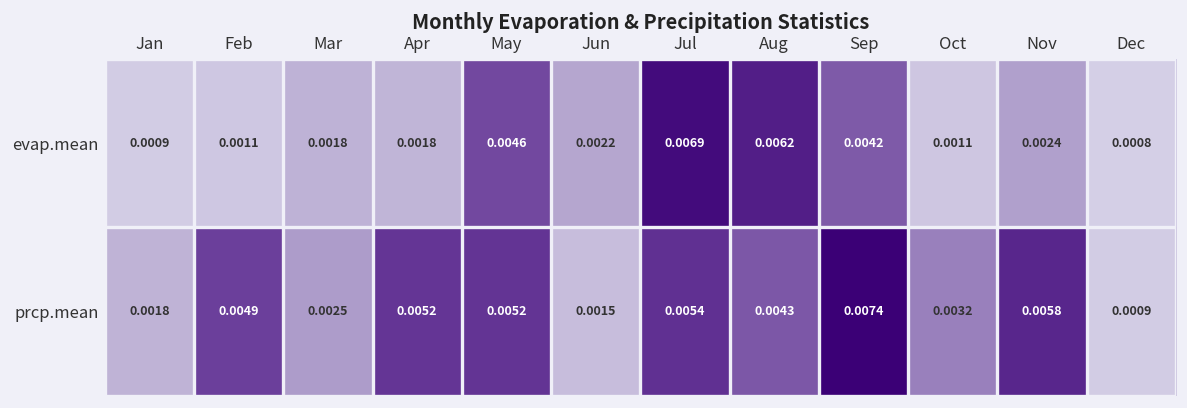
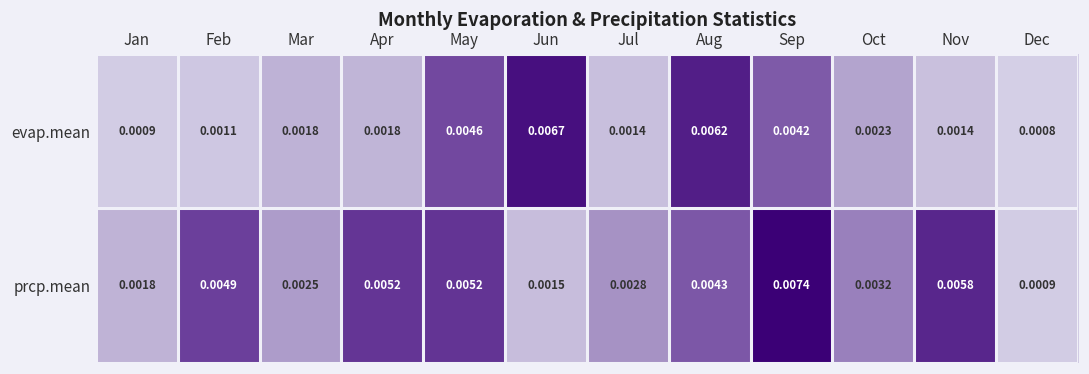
evap.mean, Jun: 0.0022 -> 0.0067
evap.mean, Jul: 0.0069 -> 0.0014
evap.mean, Oct: 0.0011 -> 0.0023
evap.mean, Nov: 0.0024 -> 0.0014
prcp.mean, Jul: 0.0054 -> 0.0028
